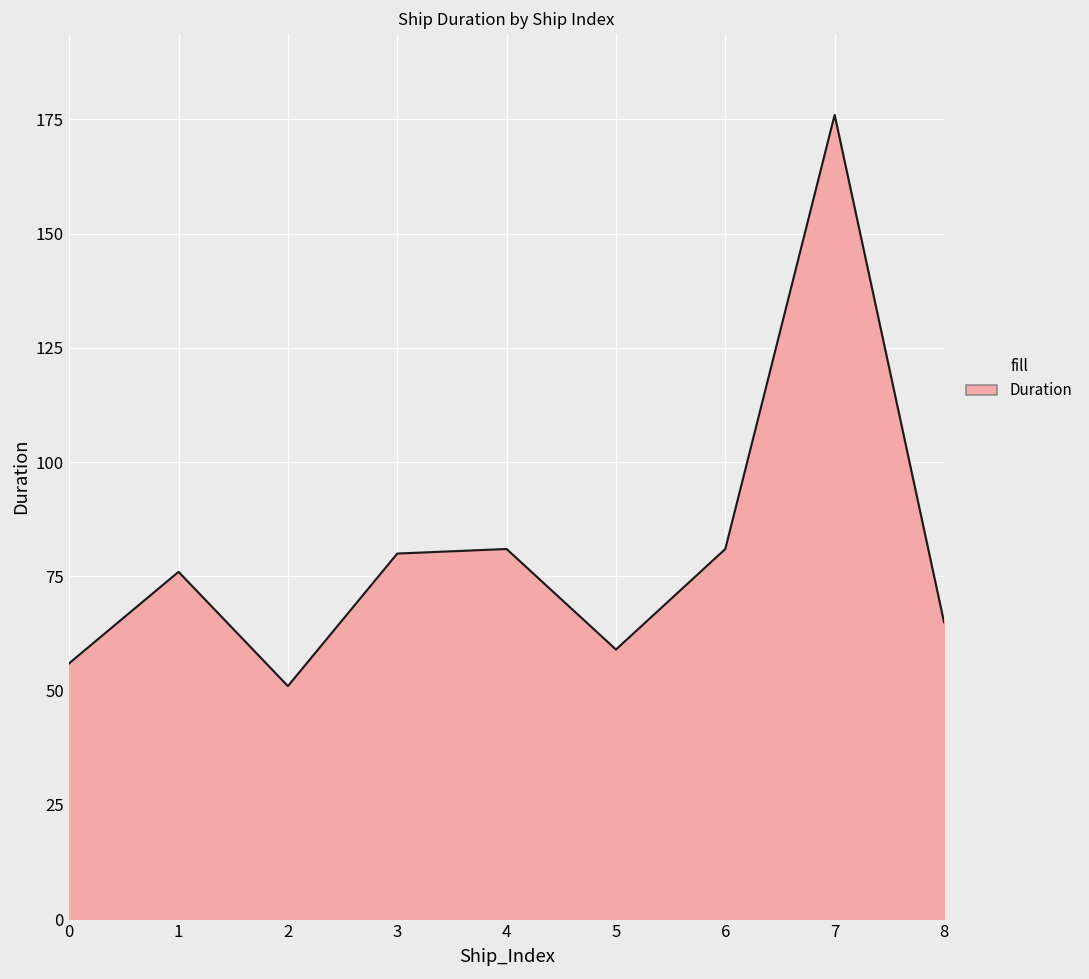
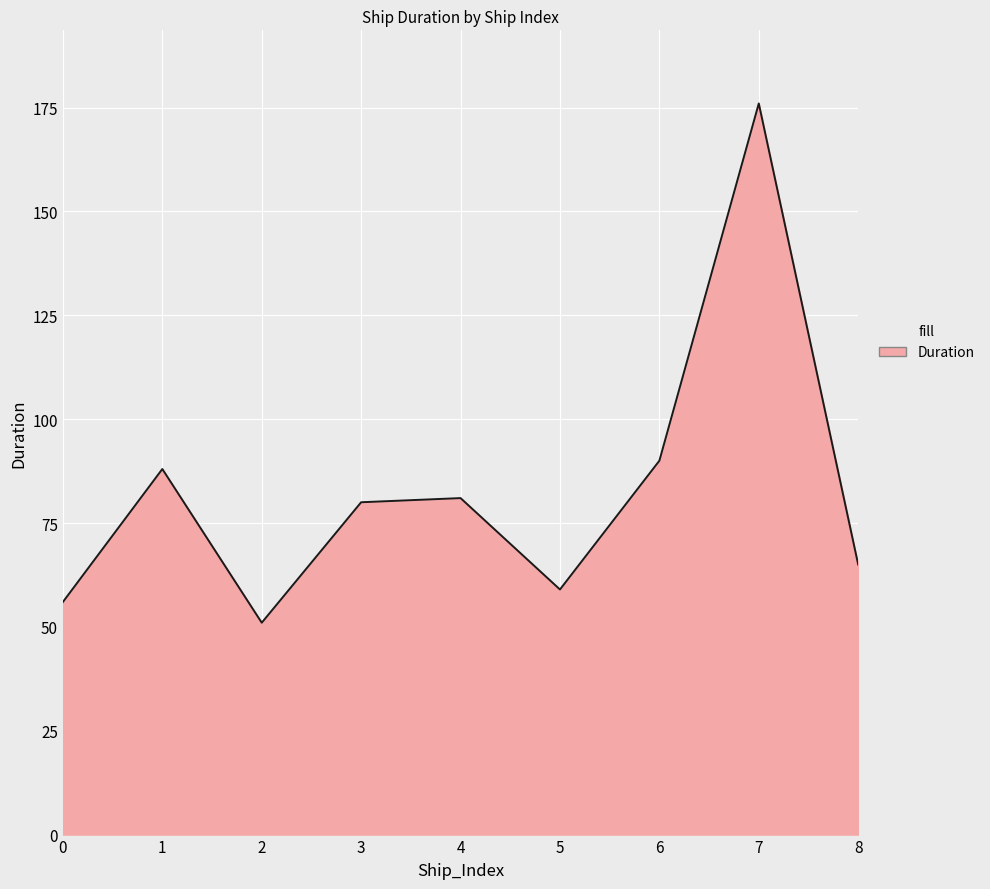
1: 76 -> 88
6: 81 -> 90
